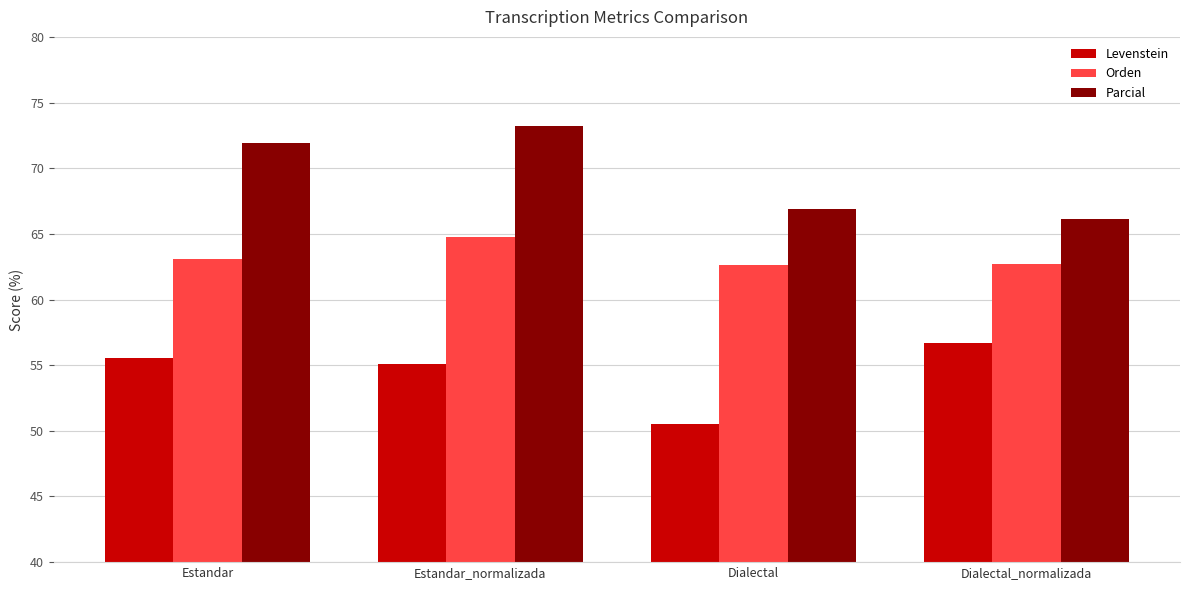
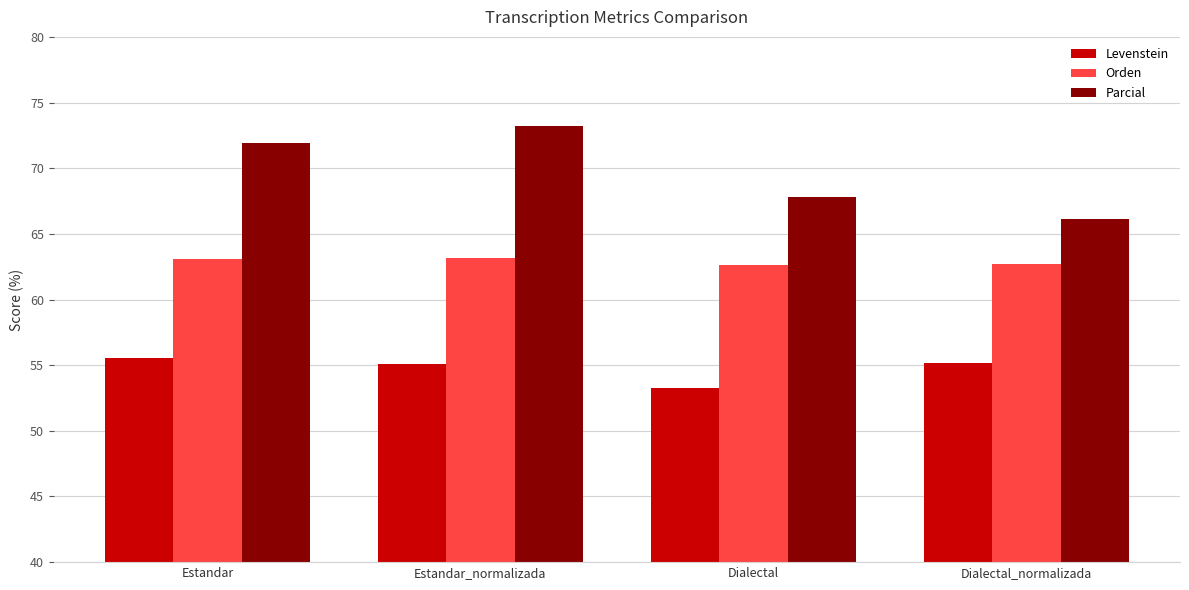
Orden, Estandar_normalizada: 64.7 -> 63.2
Levenstein, Dialectal: 50.5 -> 53.2
Parcial, Dialectal: 66.9 -> 67.8
Levenstein, Dialectal_normalizada: 56.7 -> 55.2
